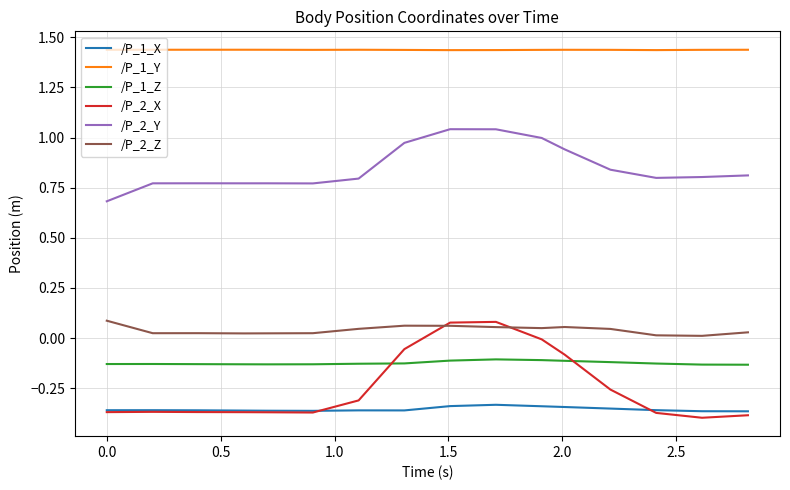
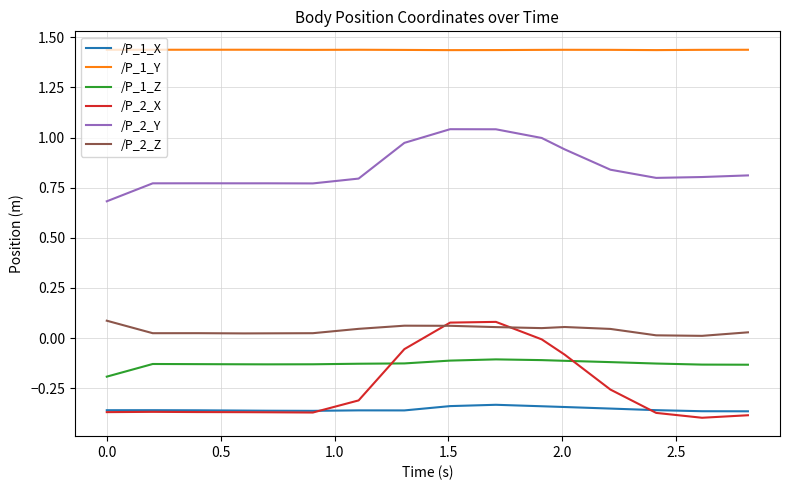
/P_1_Z, 0.0: -0.13 -> -0.19
